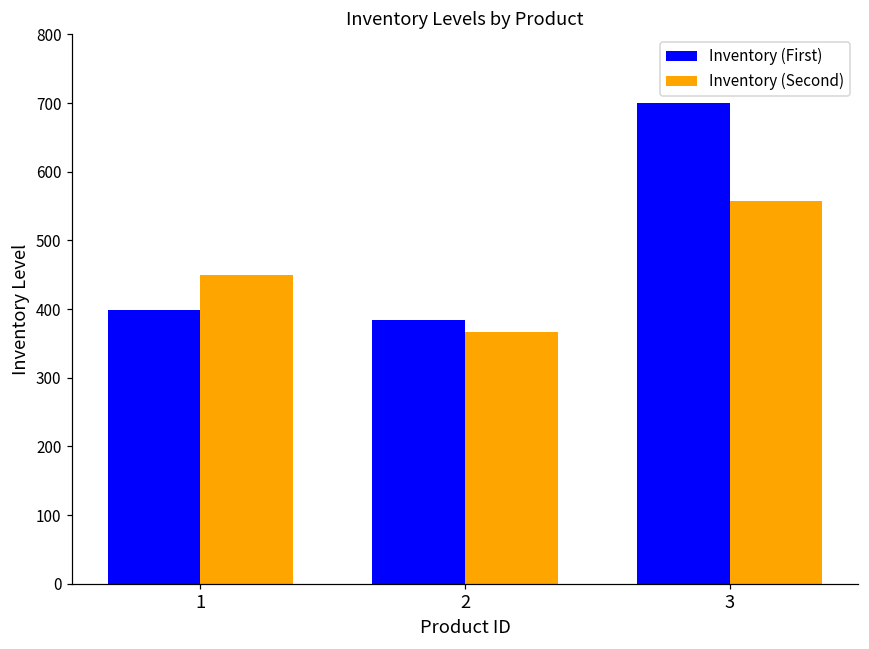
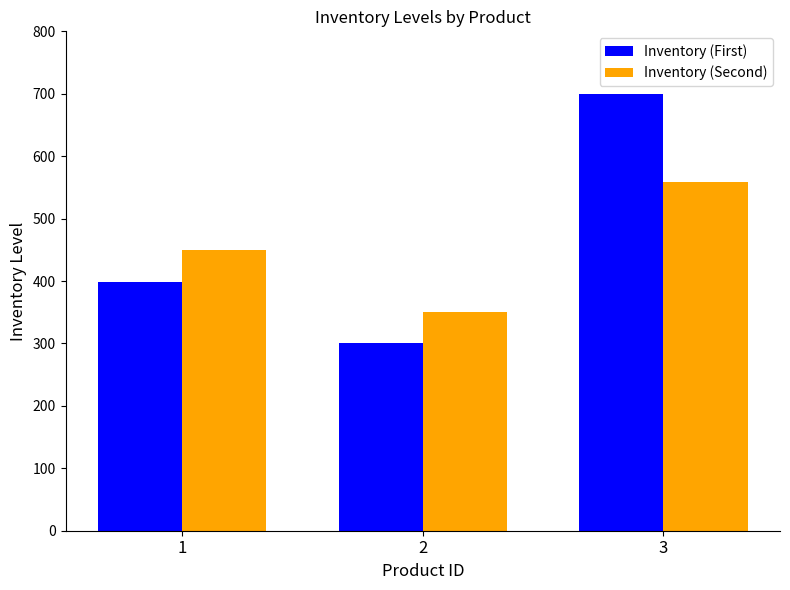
Inventory (First), 2: 380 -> 300
Inventory (Second), 2: 370 -> 350
